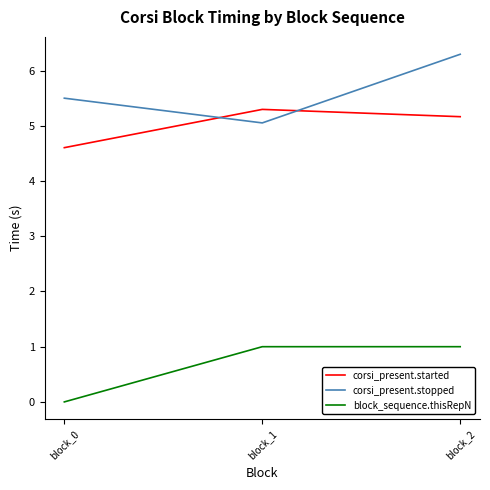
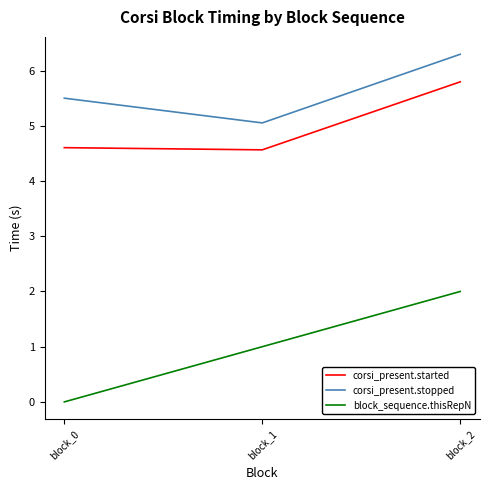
corsi_present.started, block_1: 5.3 -> 4.6
corsi_present.started, block_2: 5.2 -> 5.8
block_sequence.thisRepN, block_2: 1 -> 2
